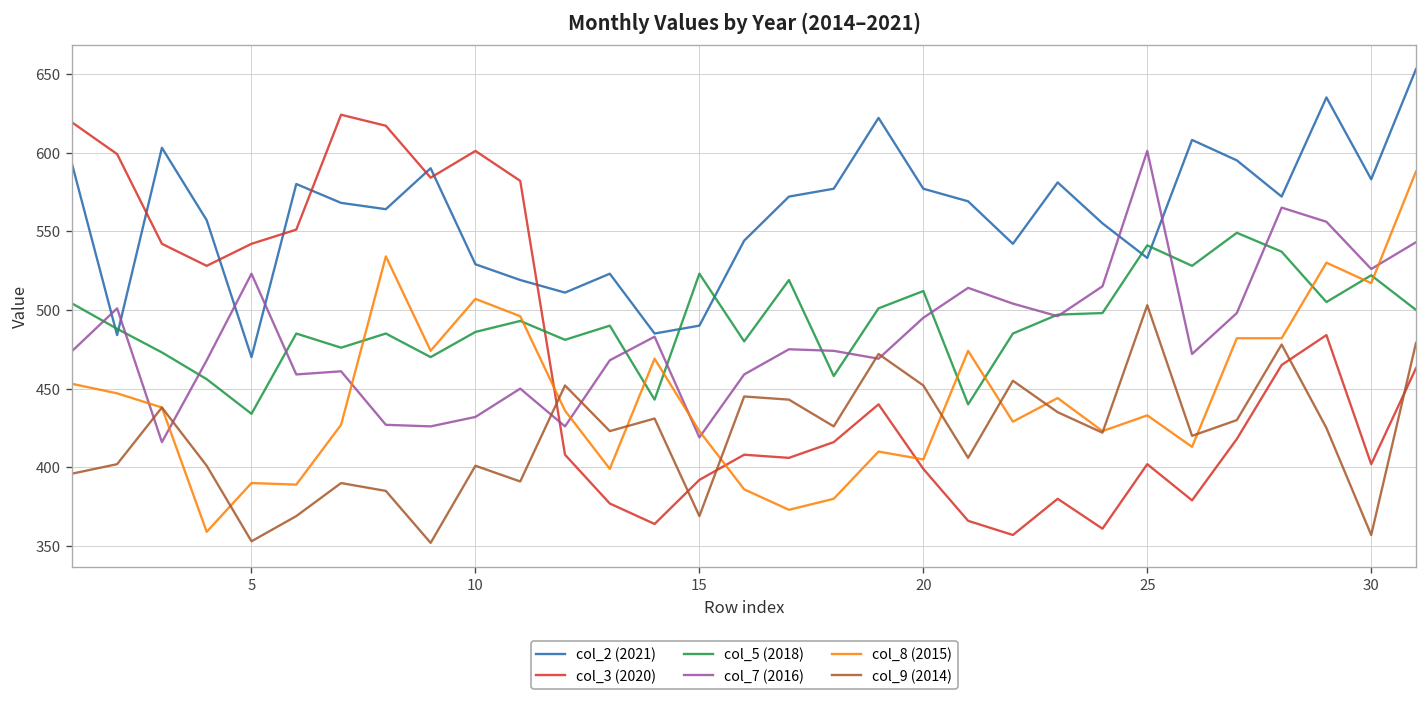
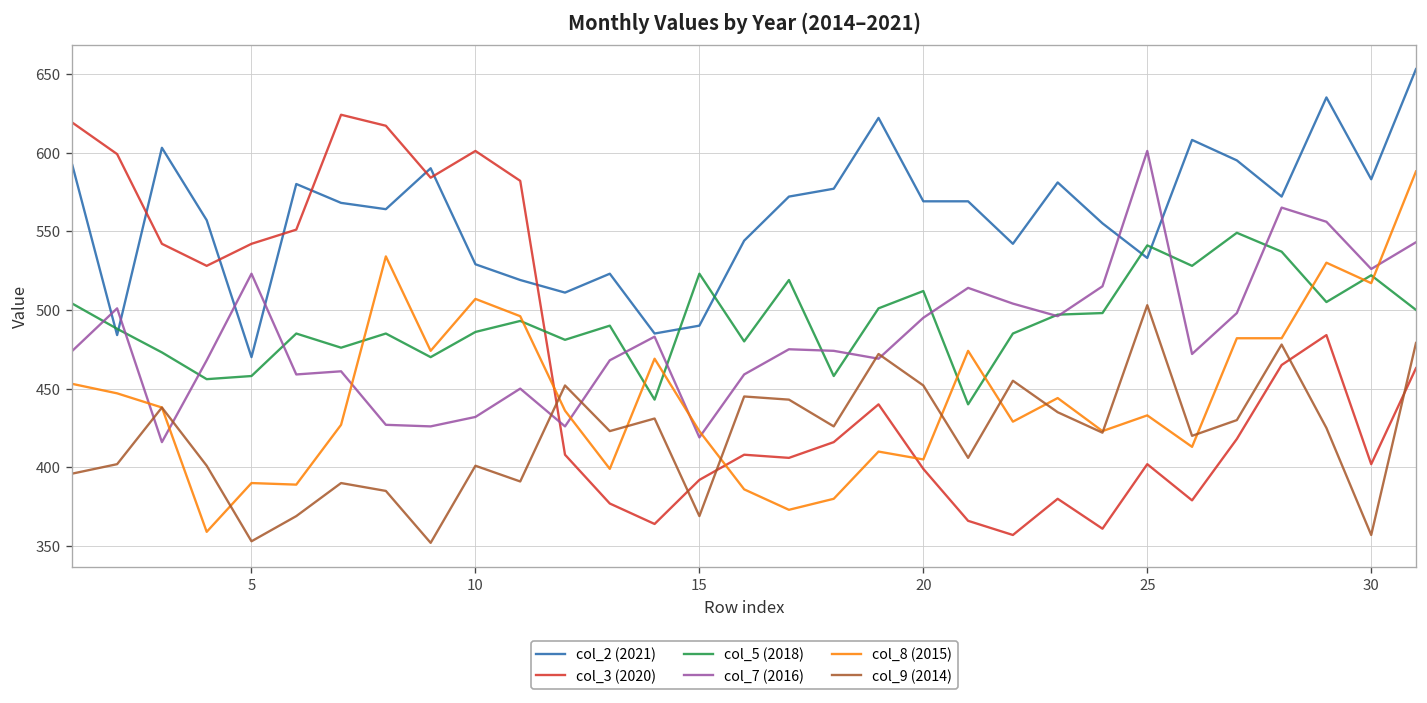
col_5 (2018), 5: 434 -> 458
col_2 (2021), 20: 577 -> 569
